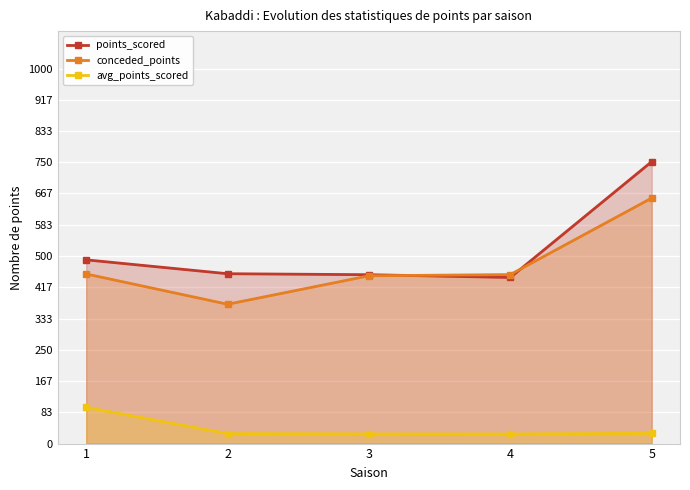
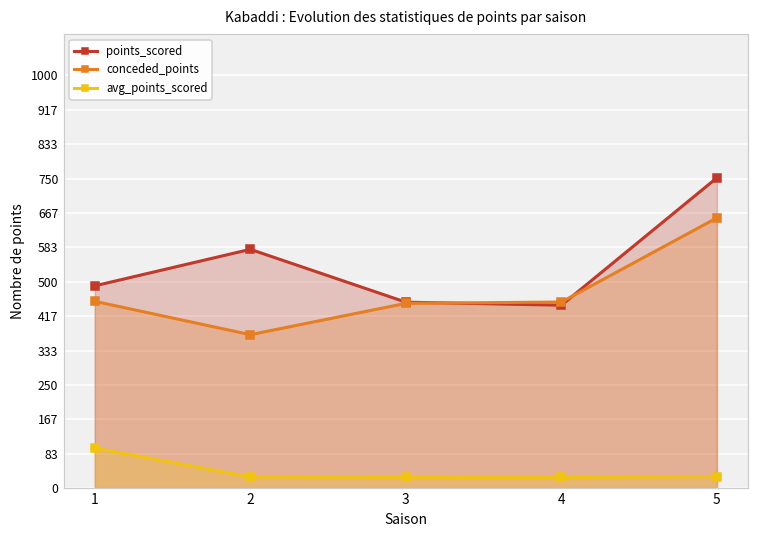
points_scored, 2: 450 -> 580
